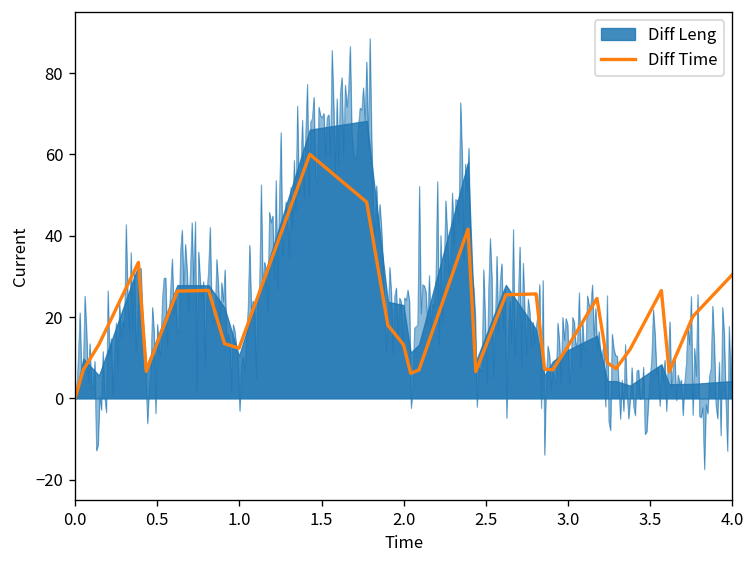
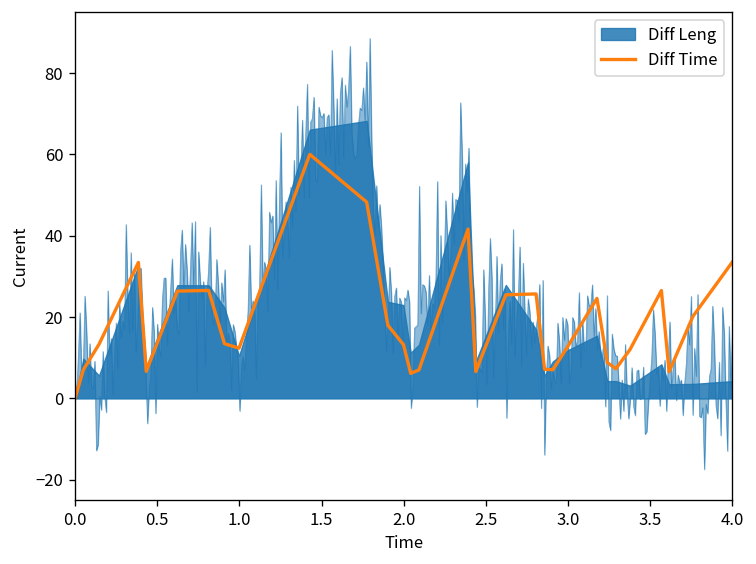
Diff Time, 4.0: 30 -> 34
